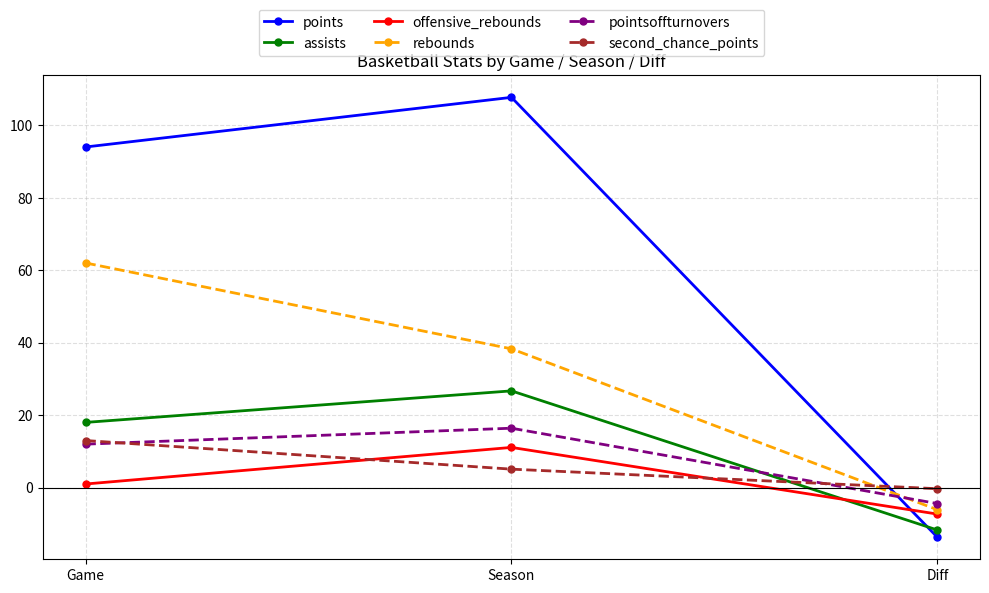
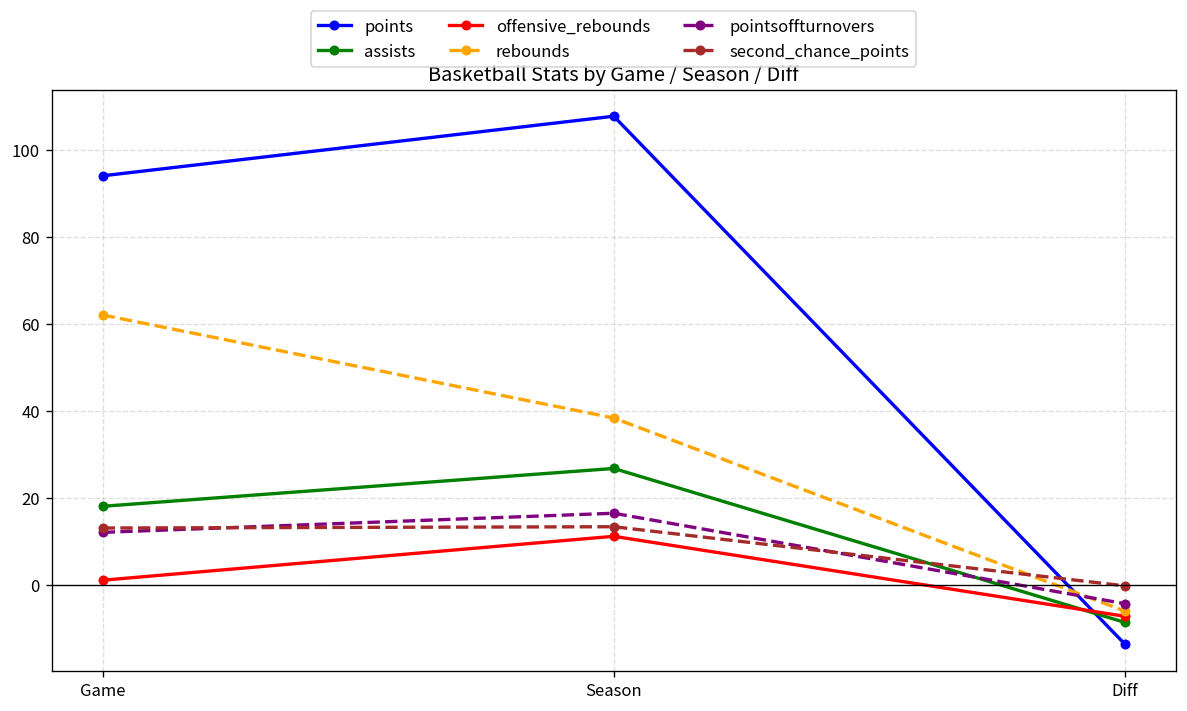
second_chance_points, Season: 5 -> 13
assists, Diff: -12 -> -9
